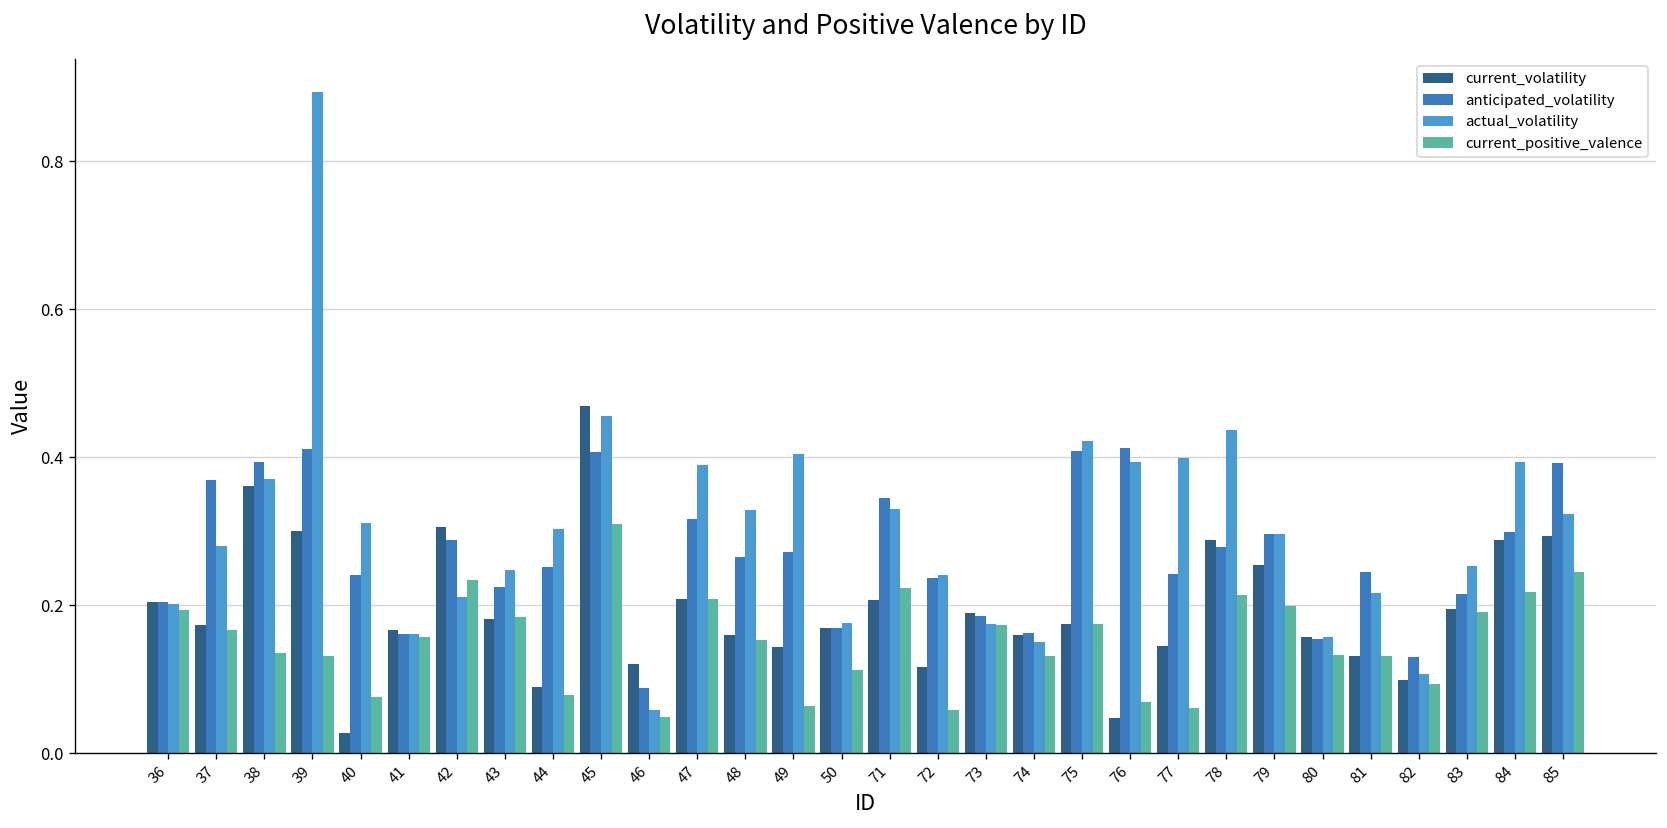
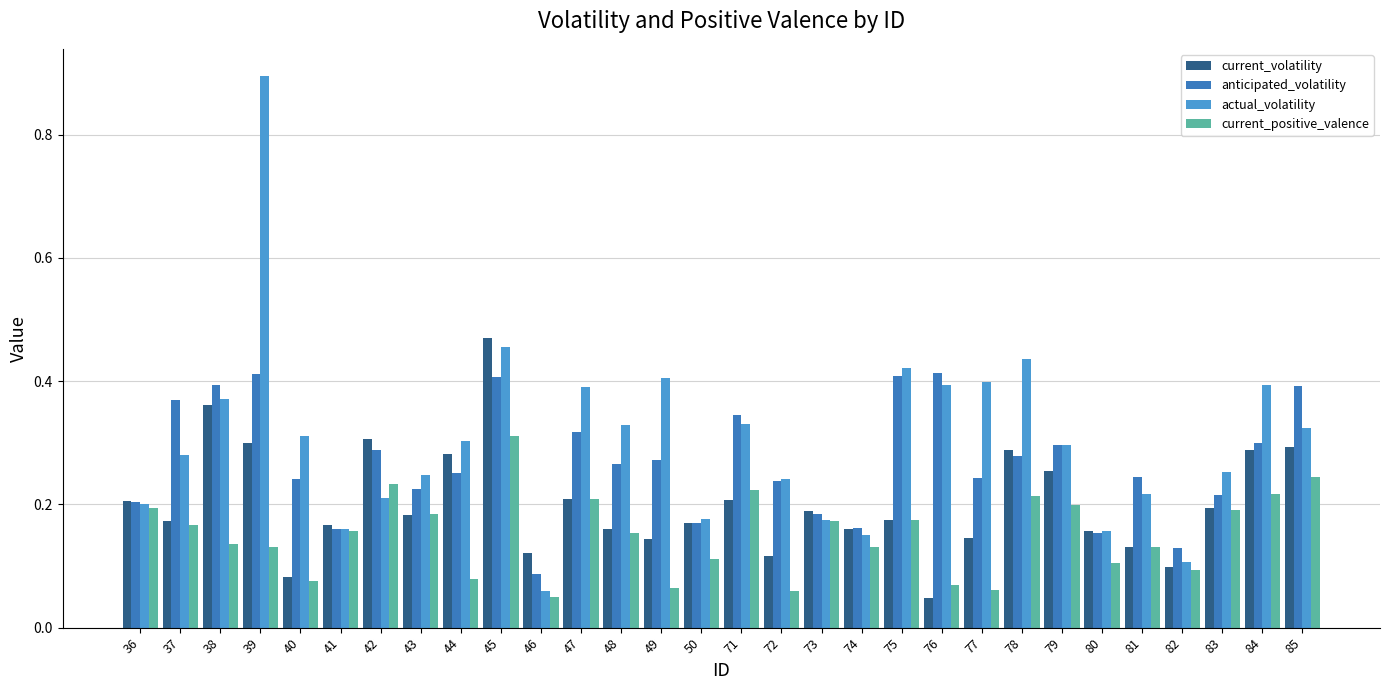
current_volatility, 40: 0.03 -> 0.08
current_volatility, 44: 0.09 -> 0.28
current_positive_valence, 80: 0.13 -> 0.11
